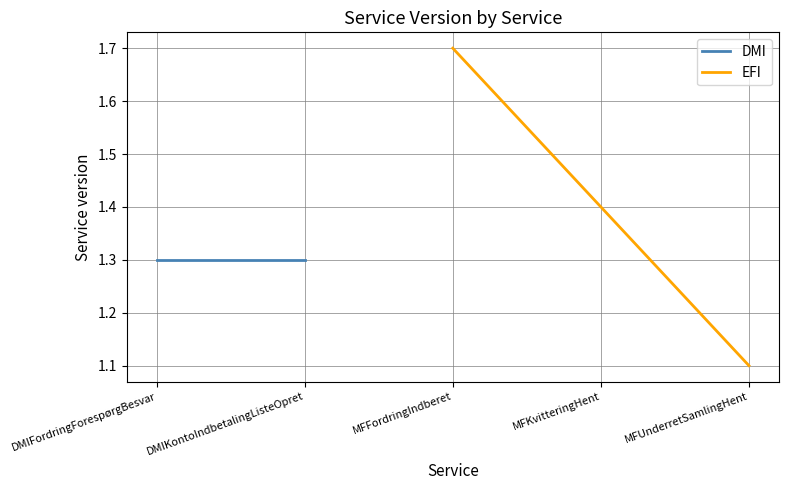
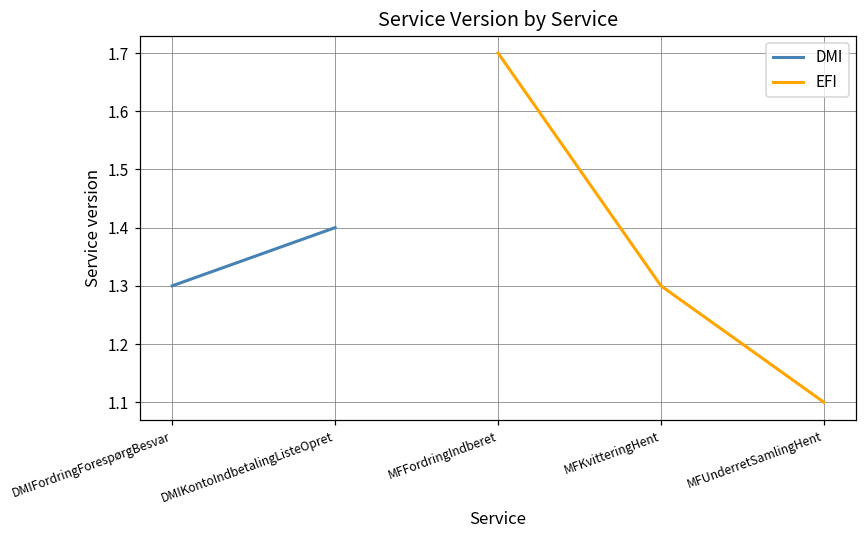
DMI, DMIKontoIndbetalingListeOpret: 1.3 -> 1.4
EFI, MFKvitteringHent: 1.4 -> 1.3
